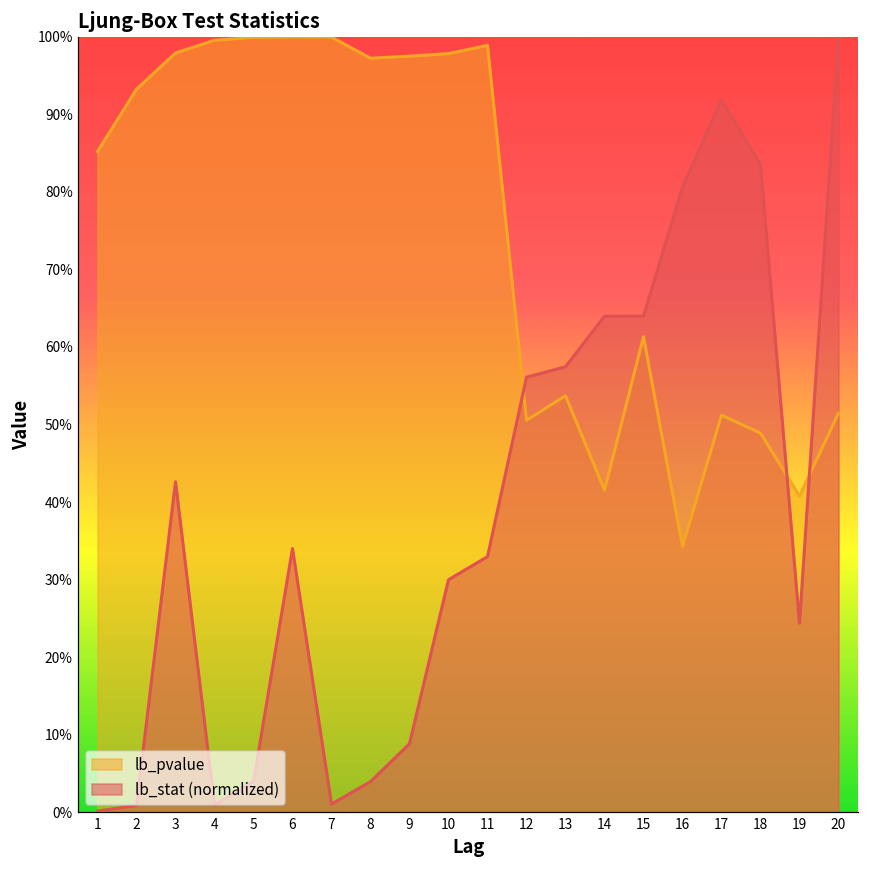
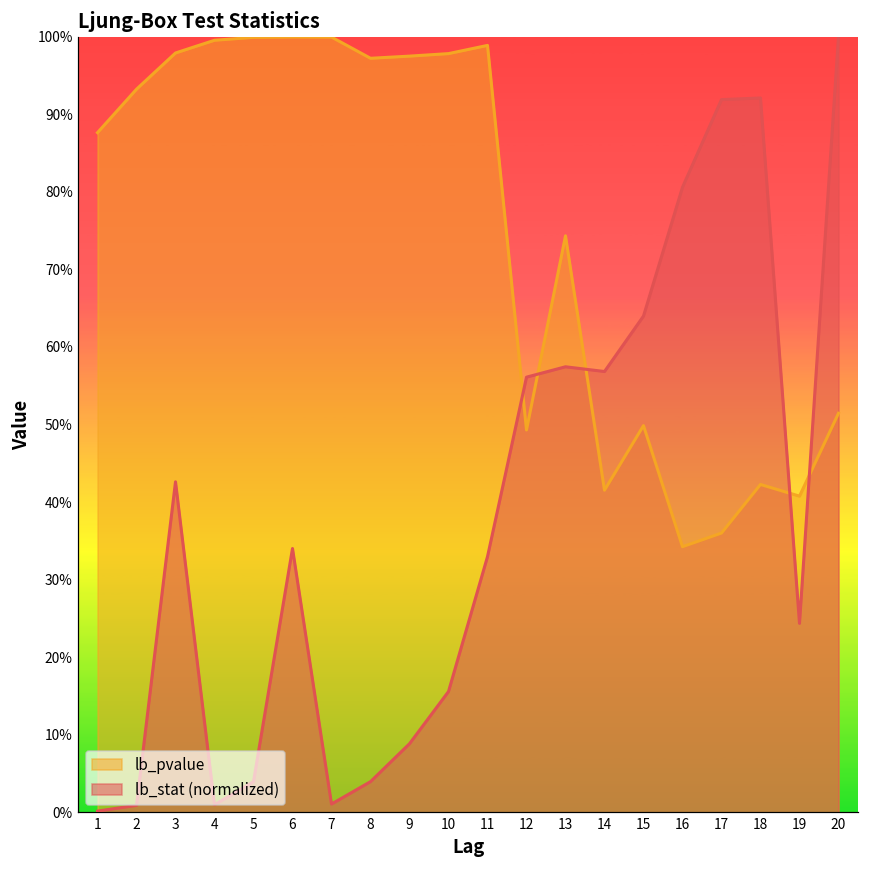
lb_pvalue, 1: 85% -> 88%
lb_stat (normalized), 10: 30% -> 16%
lb_pvalue, 12: 51% -> 49%
lb_pvalue, 13: 54% -> 74%
lb_stat (normalized), 14: 64% -> 57%
lb_pvalue, 15: 61% -> 50%
lb_pvalue, 17: 51% -> 36%
lb_pvalue, 18: 49% -> 42%
lb_stat (normalized), 18: 83% -> 92%
